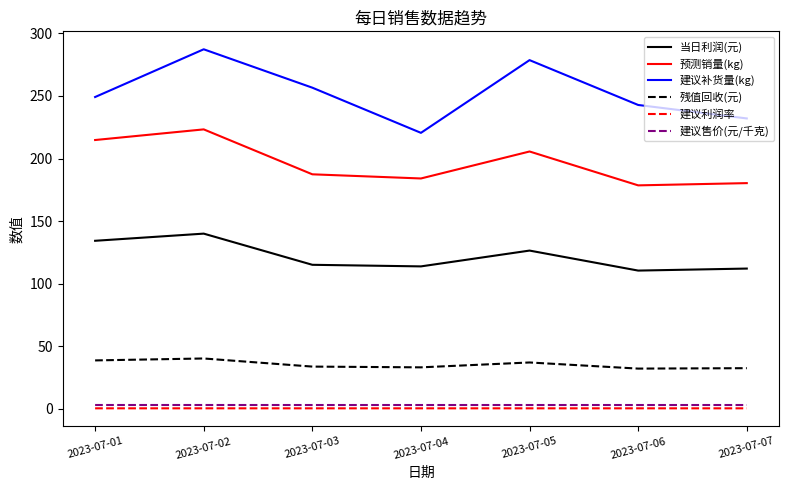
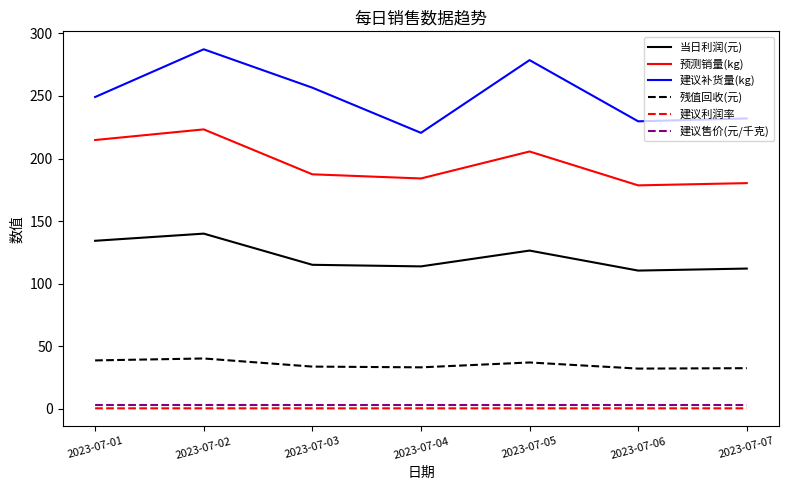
建议补货量(kg), 2023-07-06: 243 -> 230
